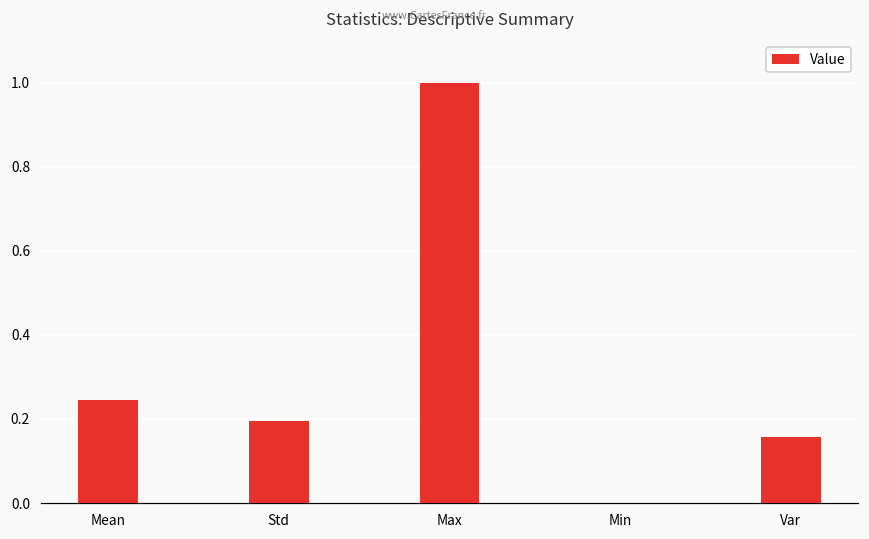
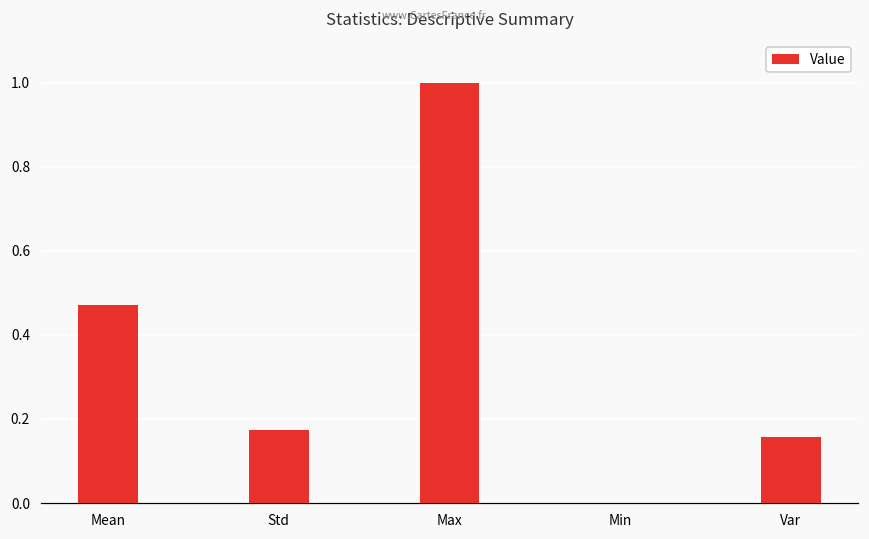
Mean: 0.25 -> 0.47
Std: 0.20 -> 0.17
